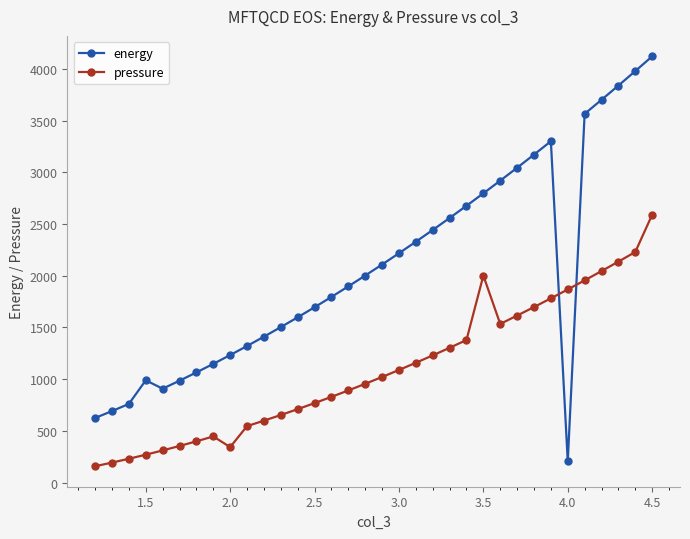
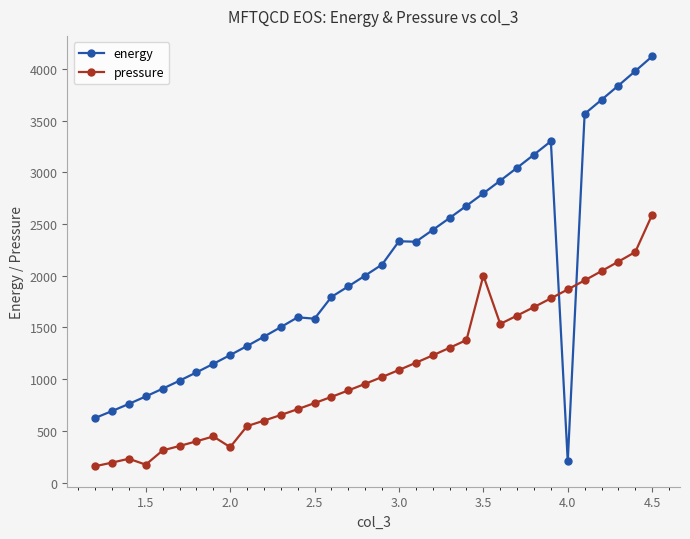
energy, 1.5: 990 -> 830
pressure, 1.5: 270 -> 170
energy, 2.5: 1700 -> 1580
energy, 3.0: 2220 -> 2330
